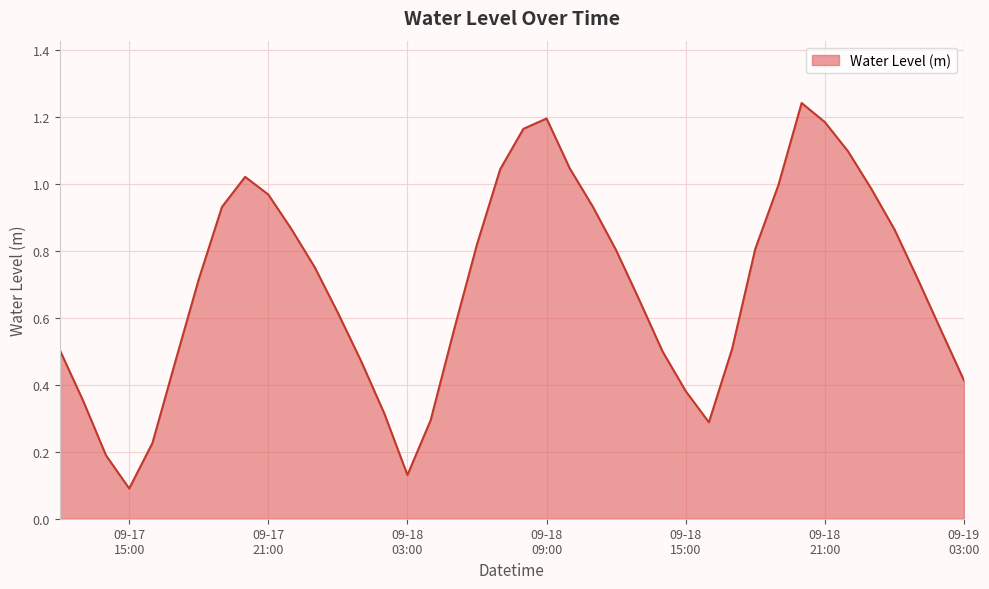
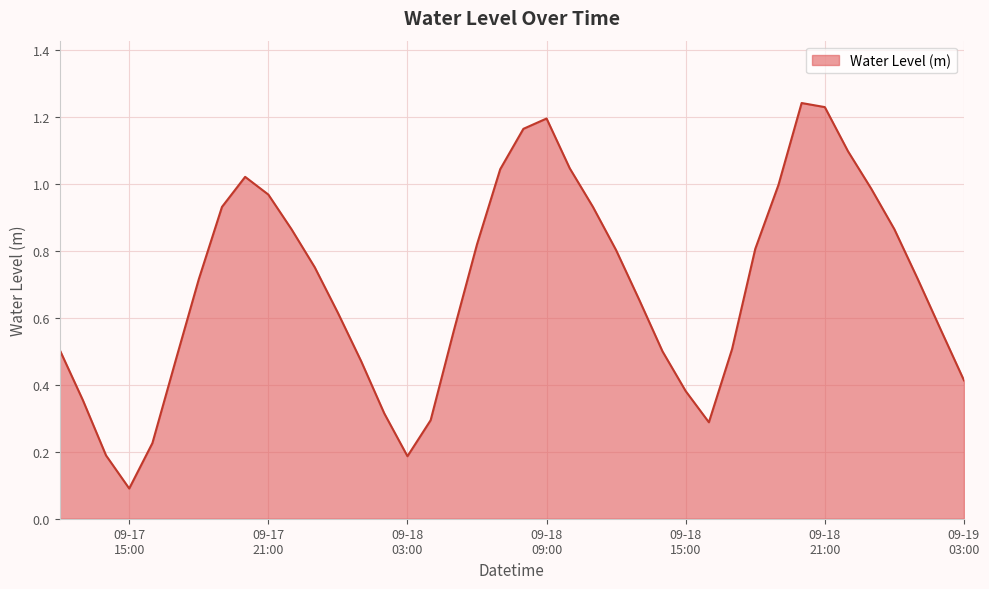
09-18 03:00: 0.13 -> 0.19
09-18 21:00: 1.19 -> 1.23
